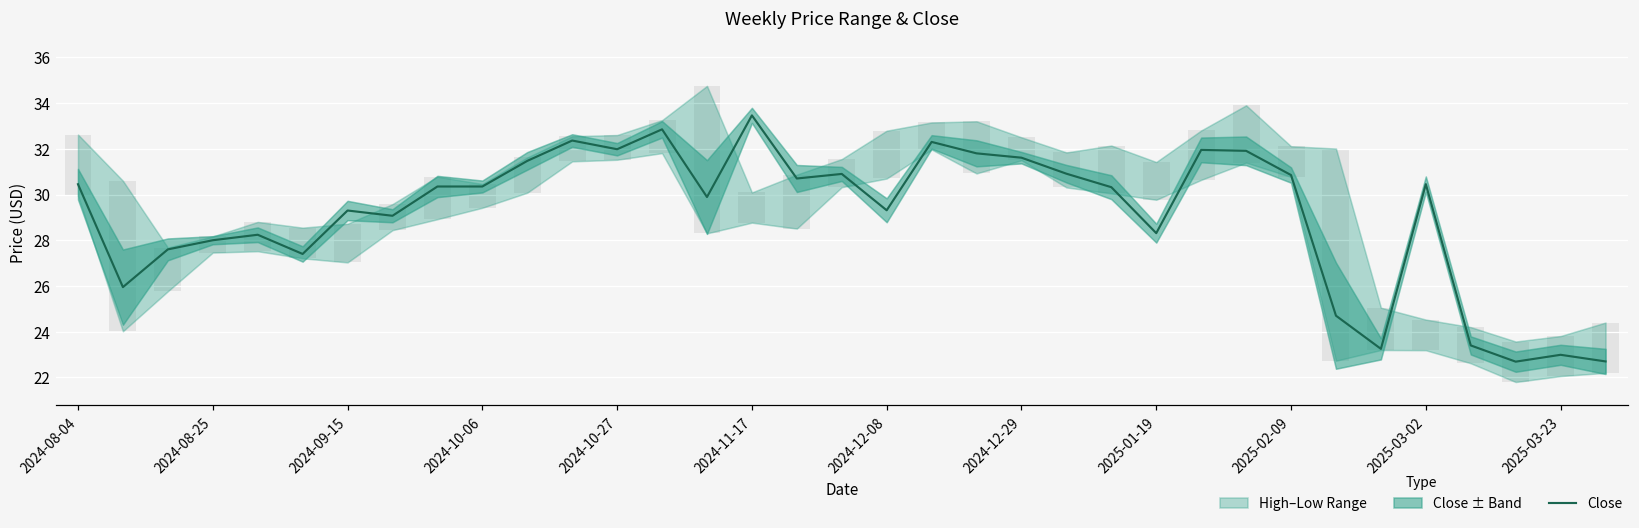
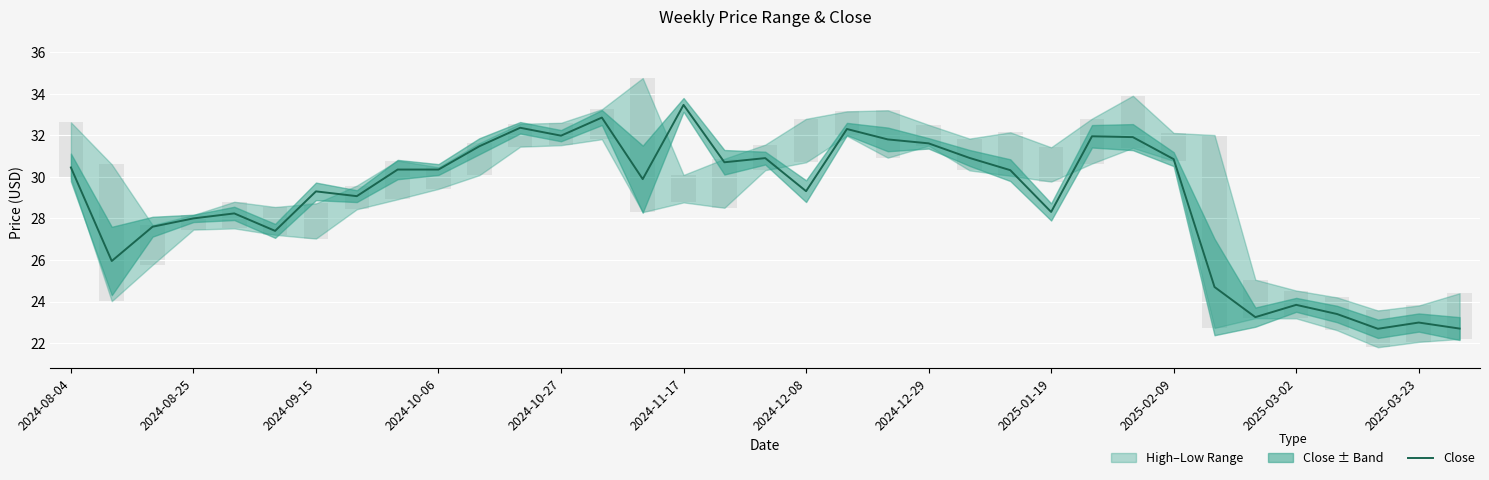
Close, 2025-03-02: 30.5 -> 23.8
